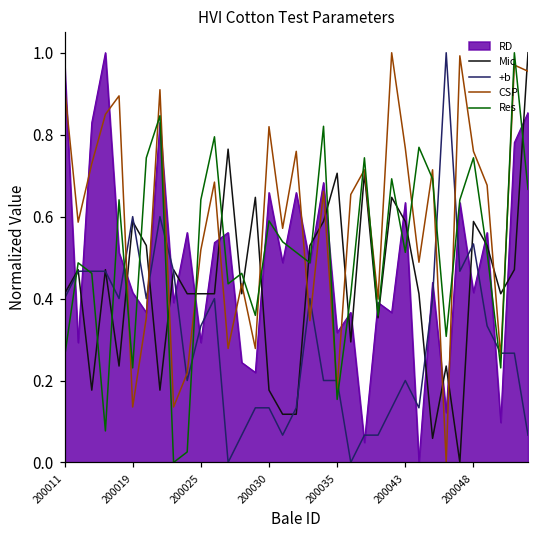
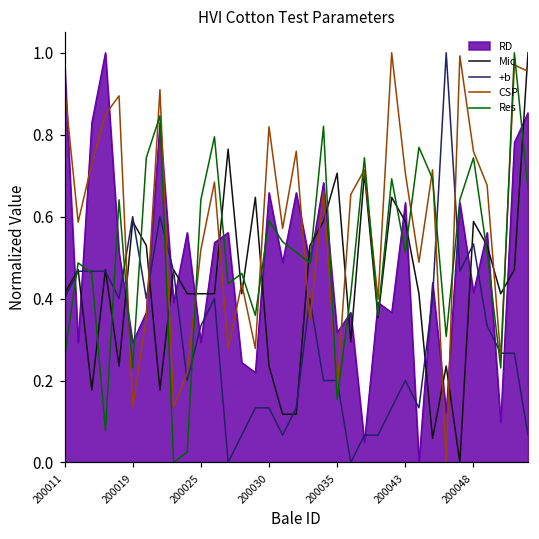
RD, 200019: 0.41 -> 0.29
Mic, 200030: 0.18 -> 0.24
CSP, 200043: 0.77 -> 0.71
